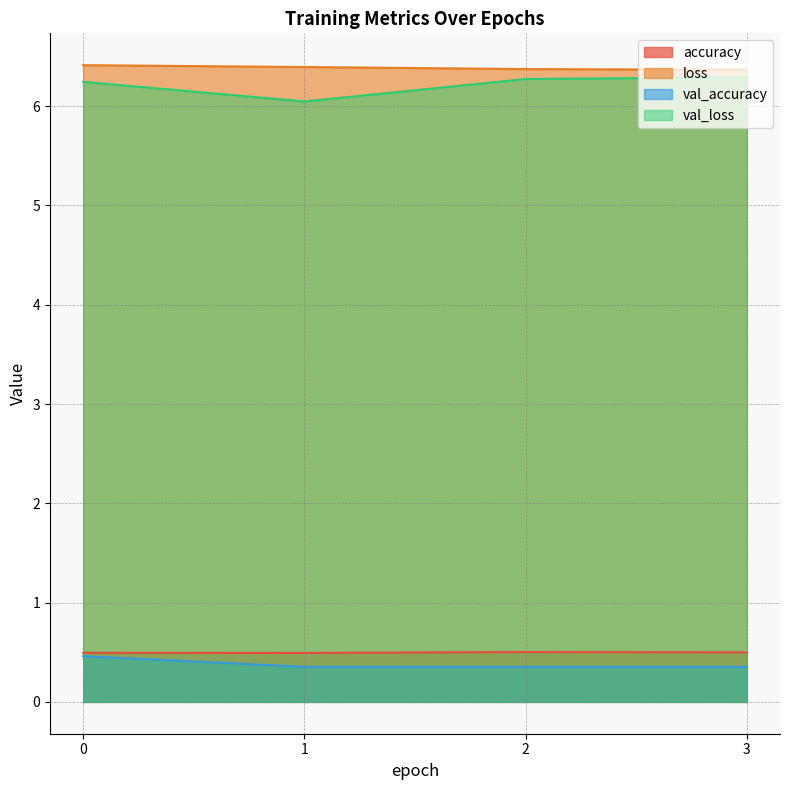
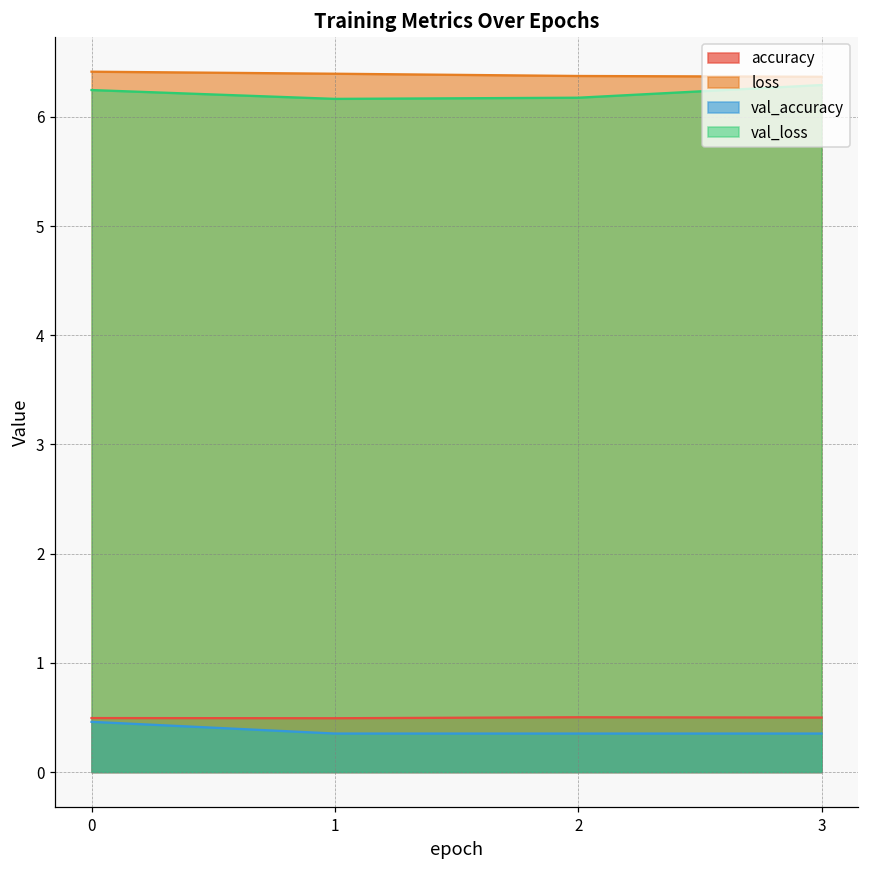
val_loss, 1: 6.0 -> 6.2
val_loss, 2: 6.3 -> 6.2
